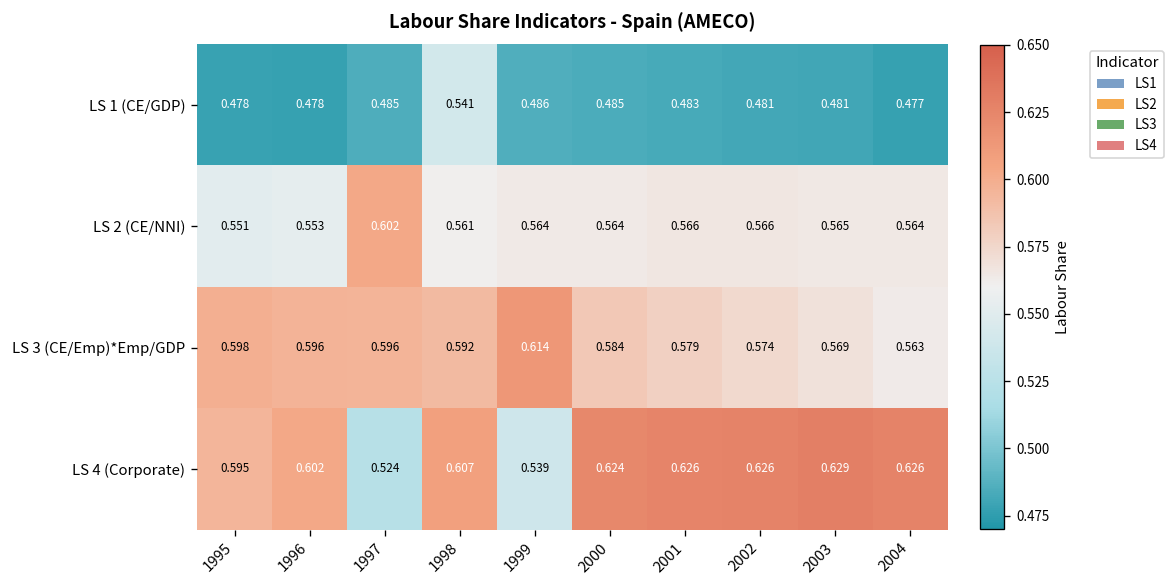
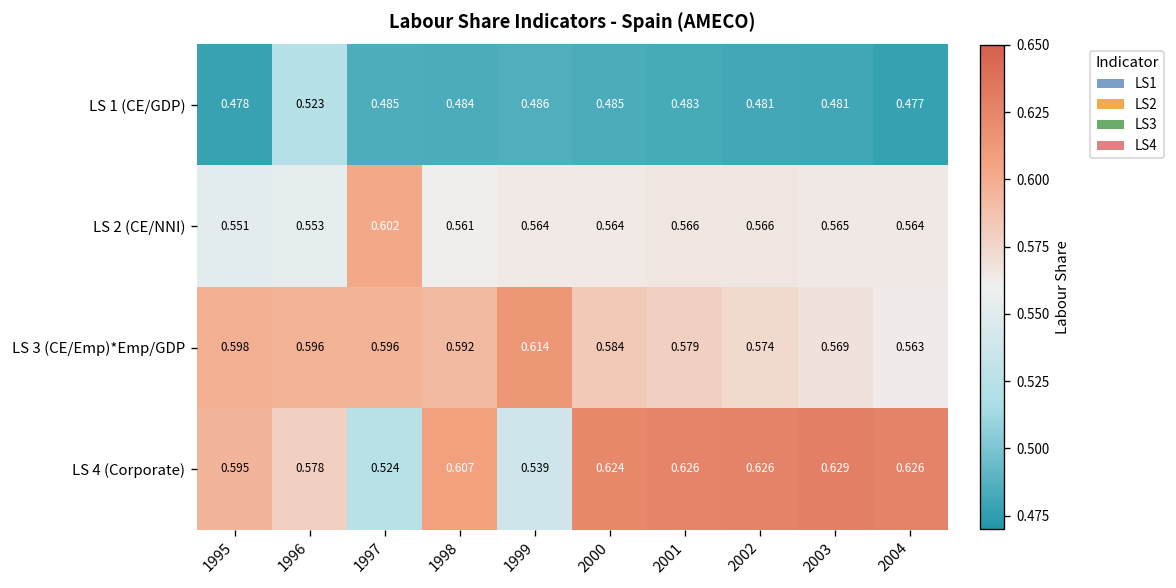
LS 1 (CE/GDP), 1996: 0.478 -> 0.523
LS 1 (CE/GDP), 1998: 0.541 -> 0.484
LS 4 (Corporate), 1996: 0.602 -> 0.578
